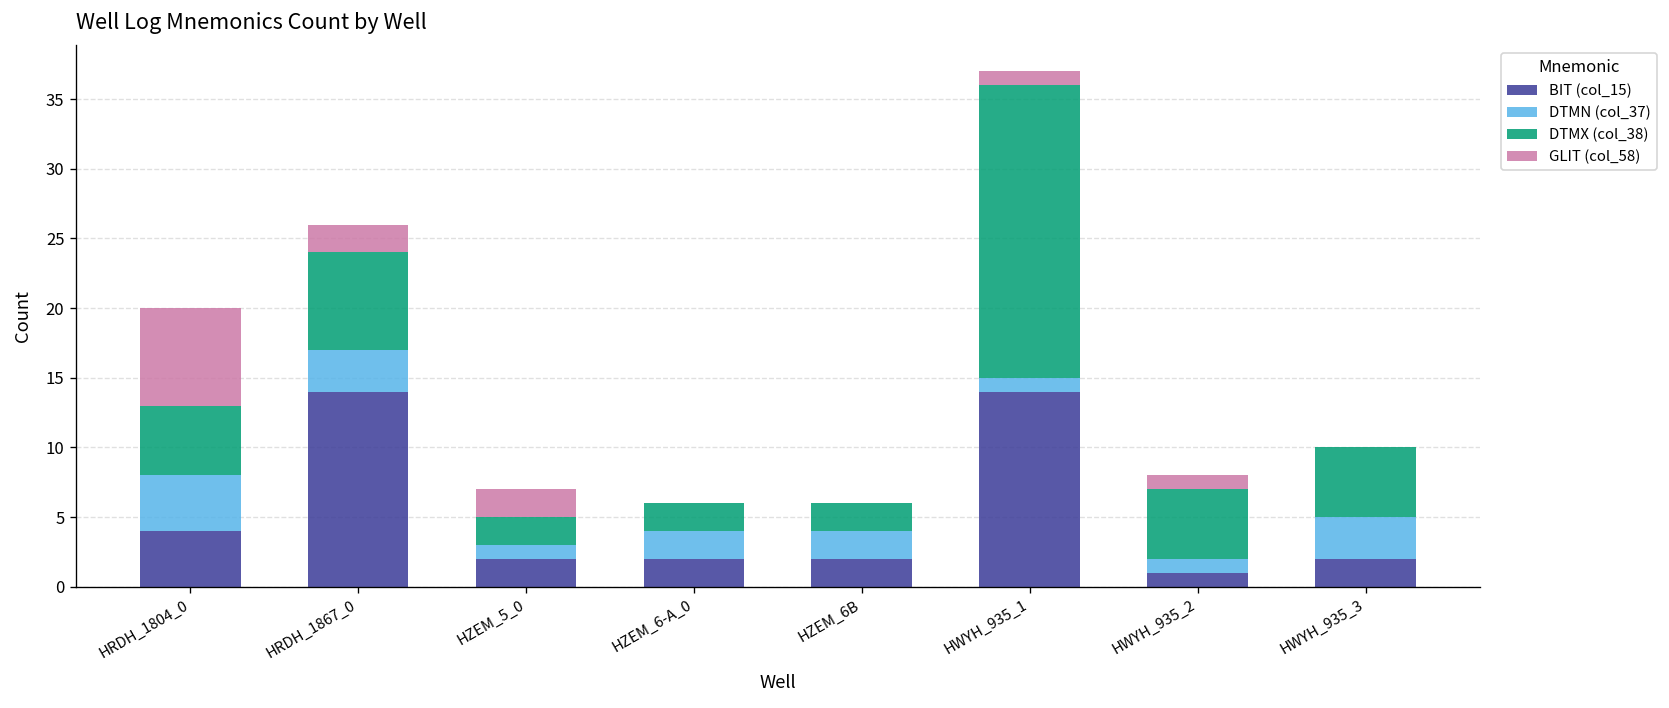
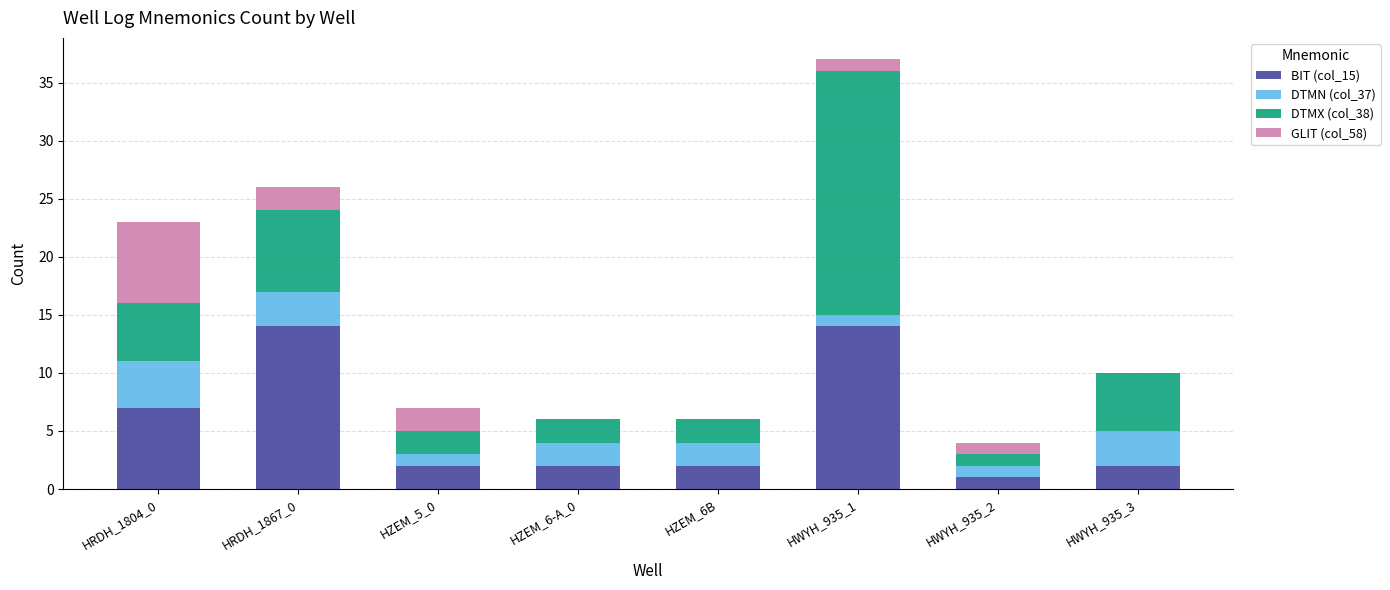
BIT (col_15), HRDH_1804_0: 4 -> 7
DTMX (col_38), HWYH_935_2: 5 -> 1
